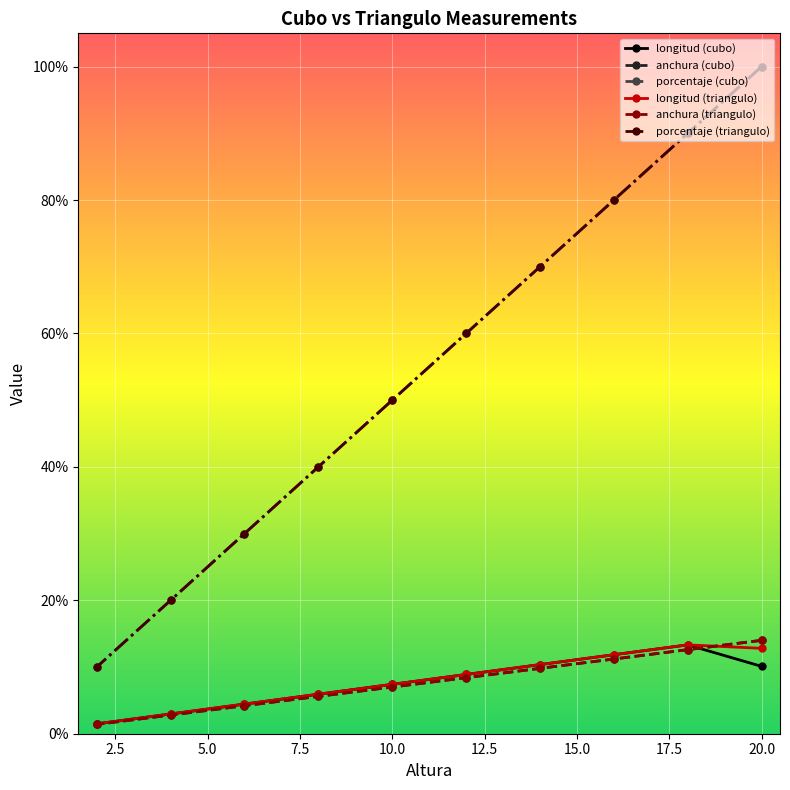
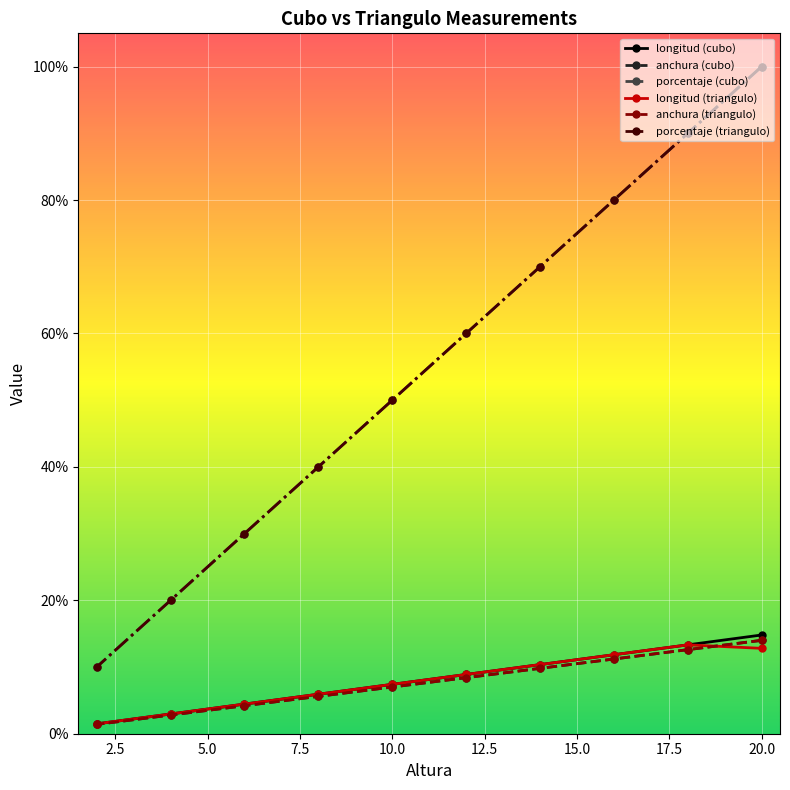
longitud (cubo), 20.0: 10% -> 15%
